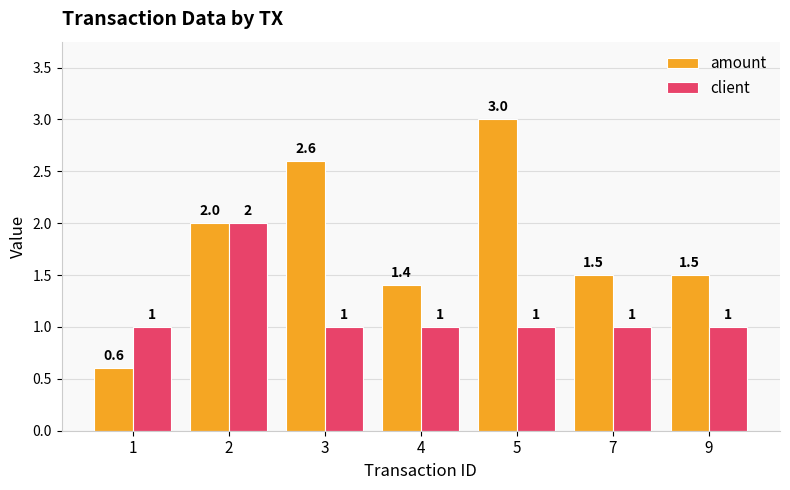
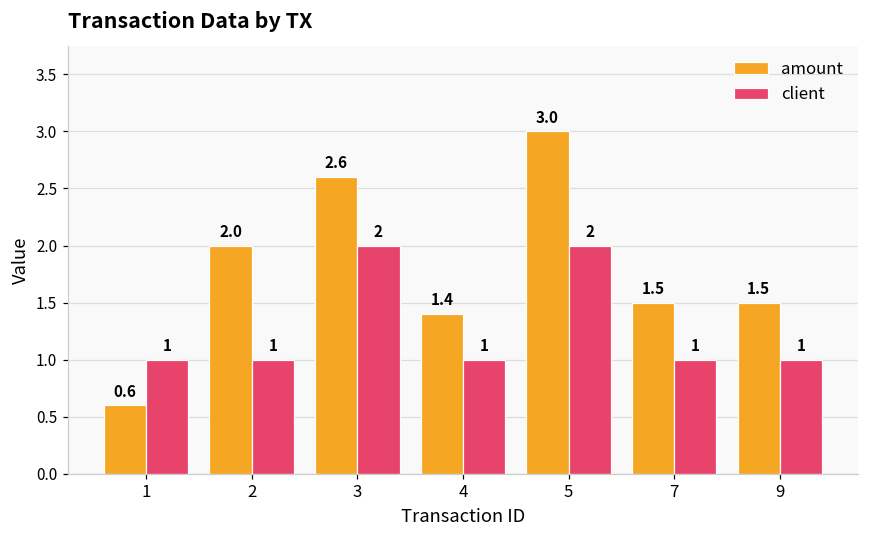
client, 2: 2 -> 1
client, 3: 1 -> 2
client, 5: 1 -> 2
